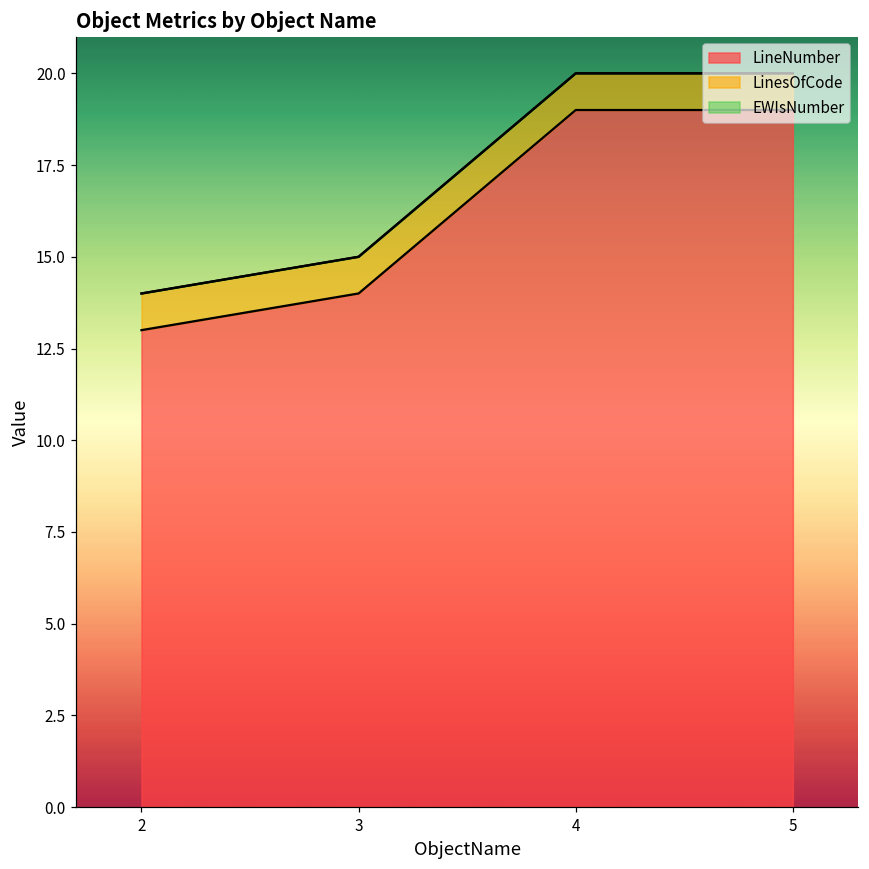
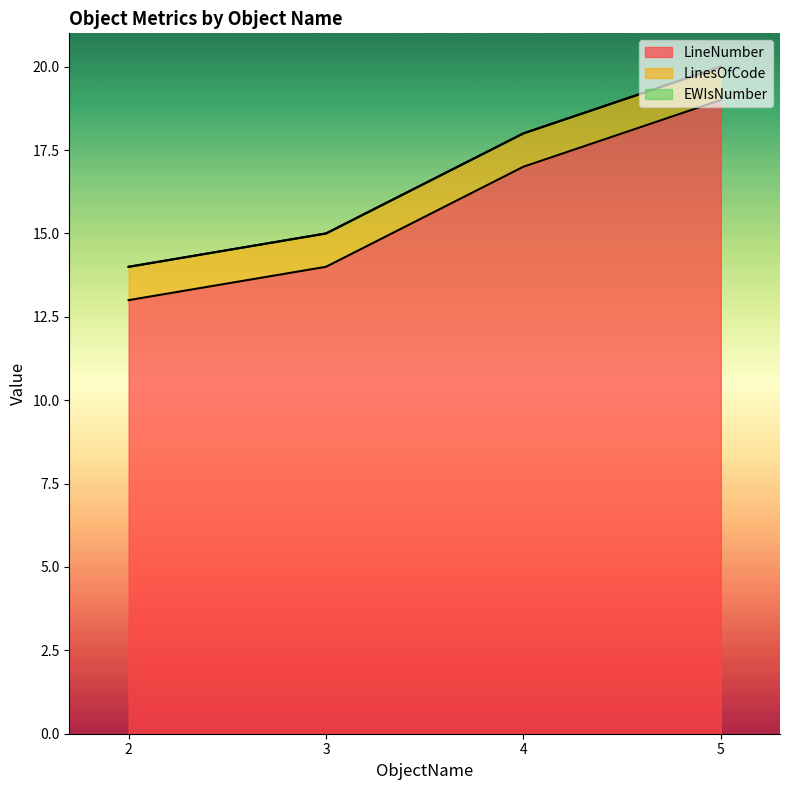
LineNumber, 4: 19 -> 17
